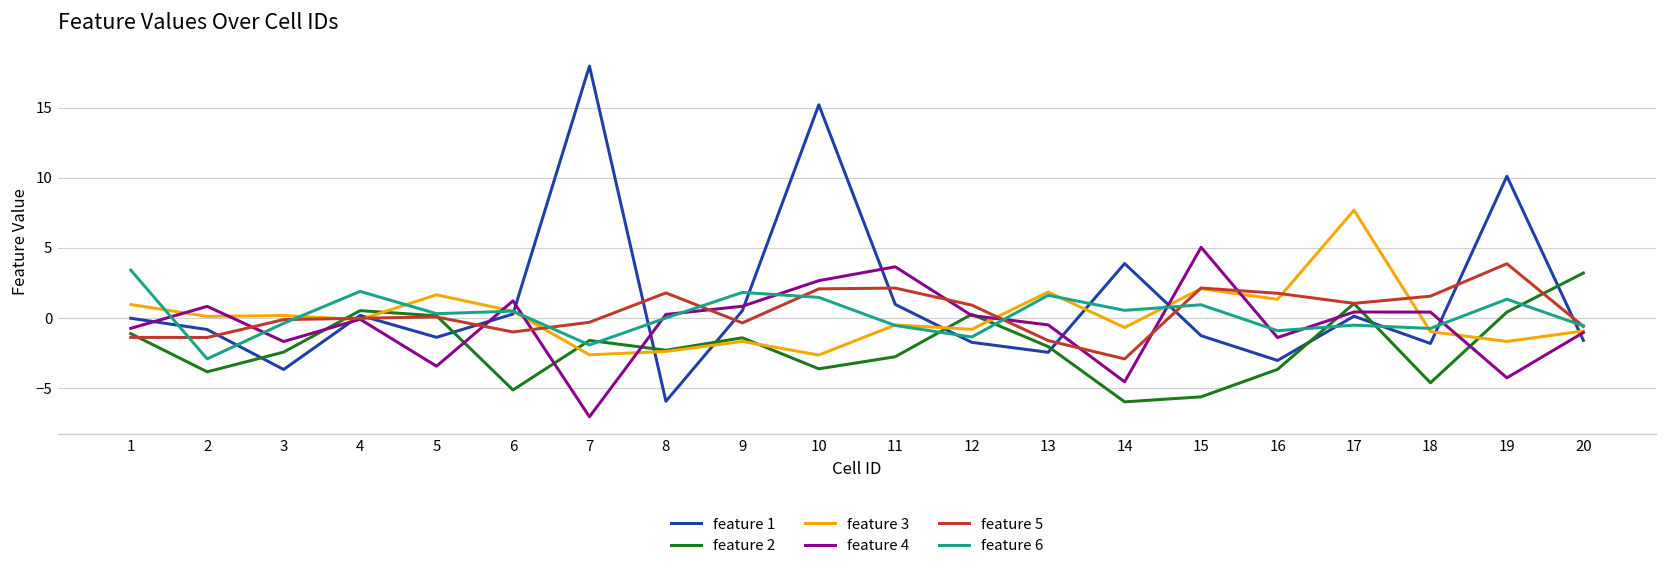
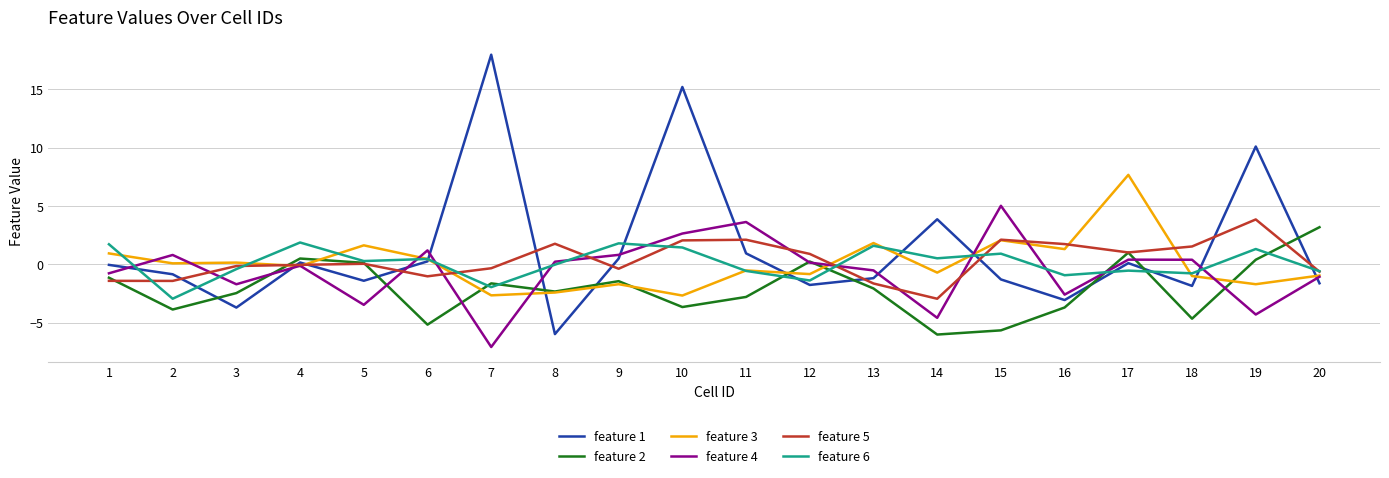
feature 6, 1: 3.4 -> 1.7
feature 1, 13: -2.5 -> -1.2
feature 4, 16: -1.4 -> -2.6
